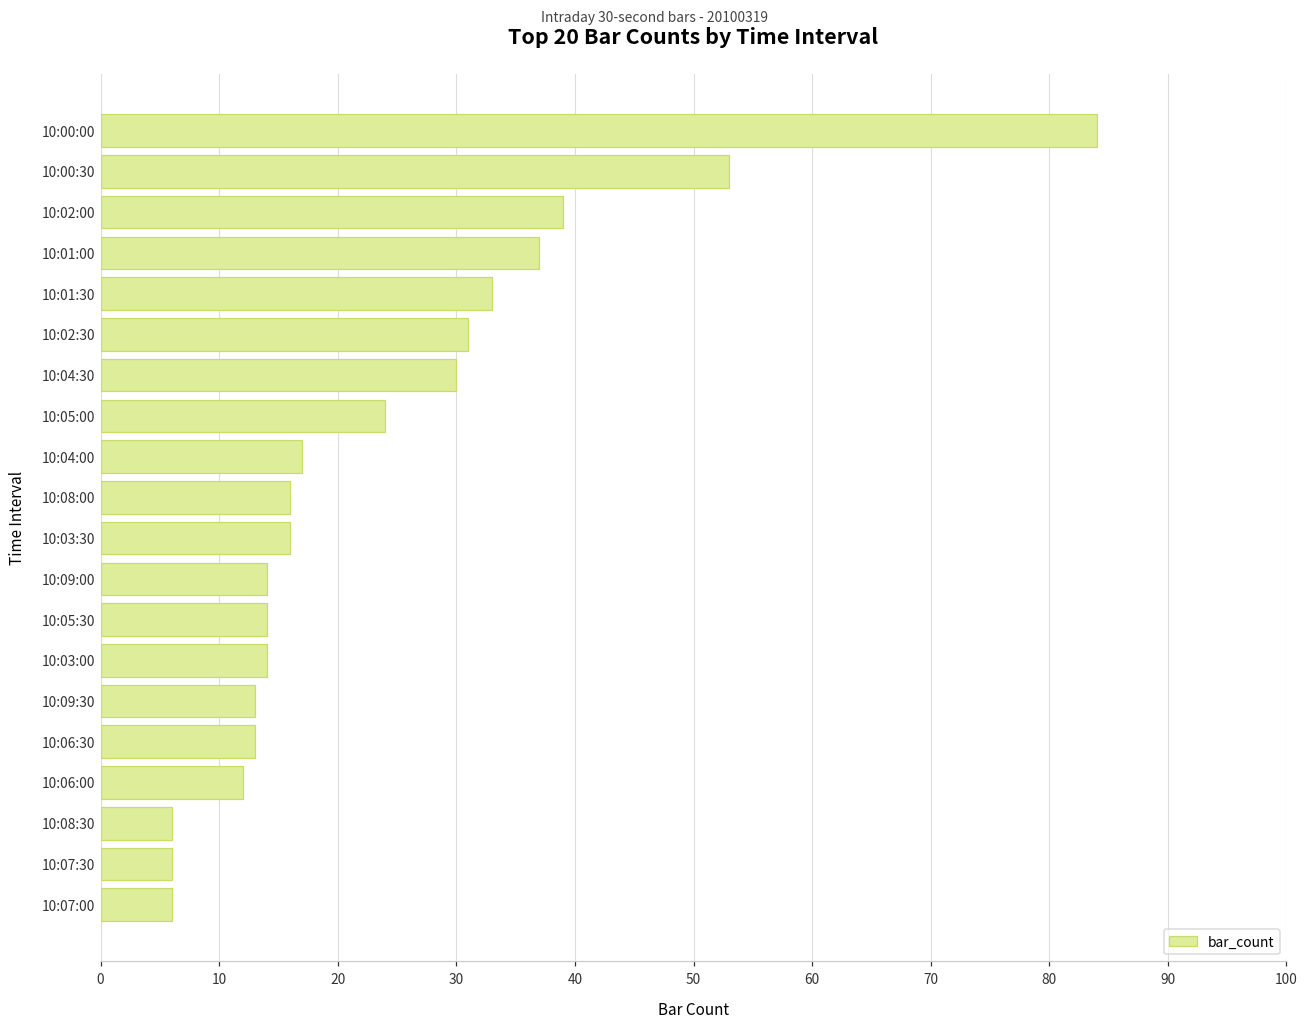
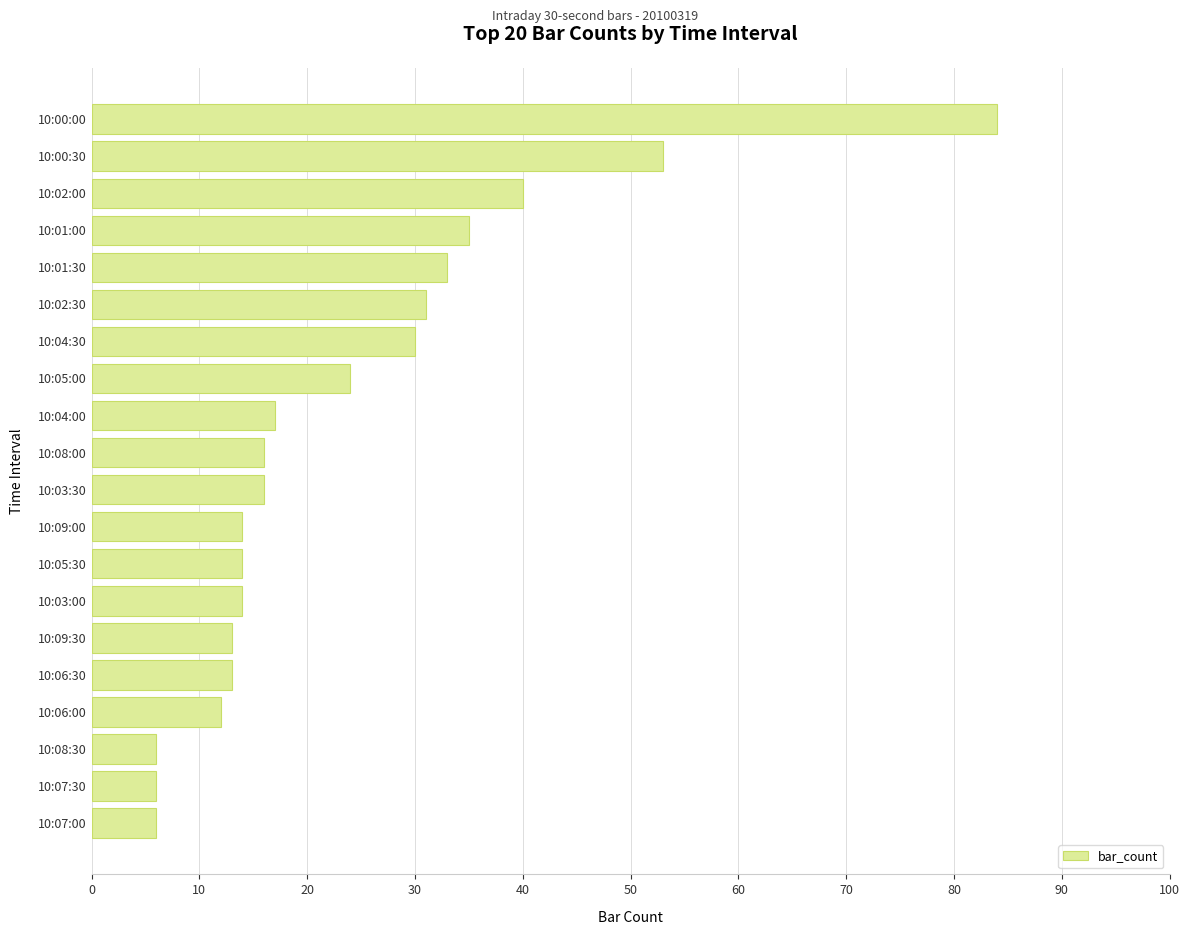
10:02:00: 39 -> 40
10:01:00: 37 -> 35
